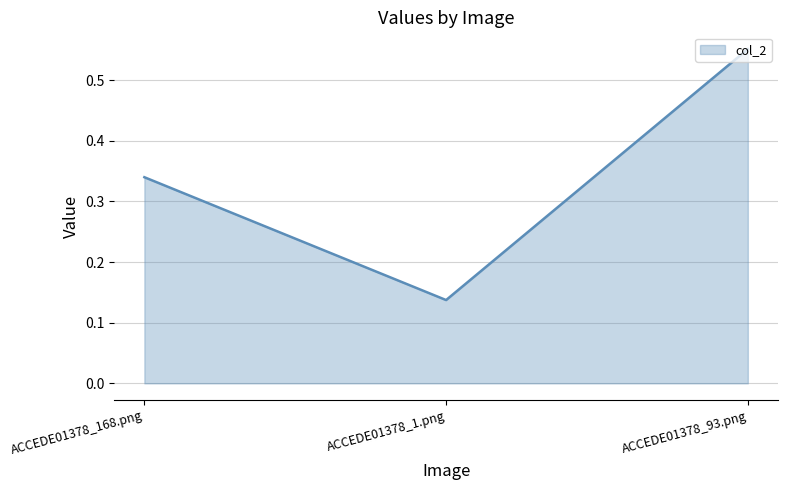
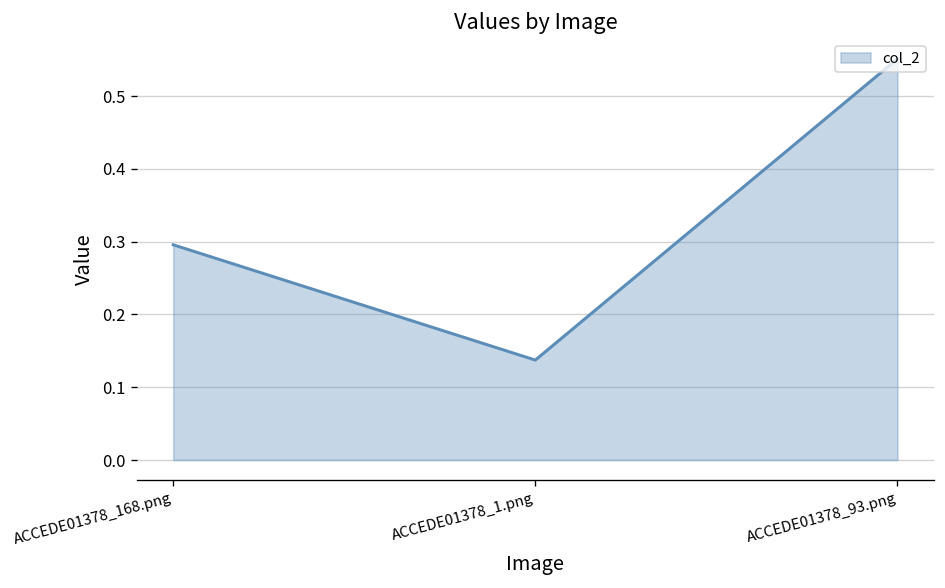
ACCEDE01378_168.png: 0.34 -> 0.30
